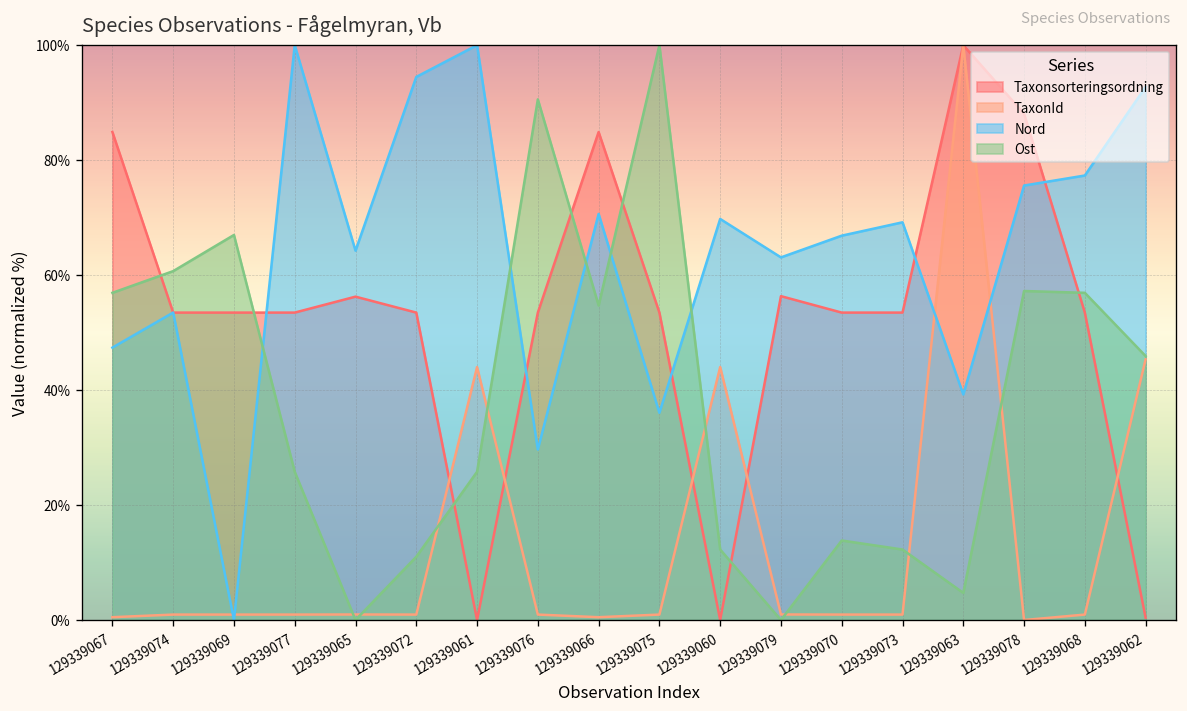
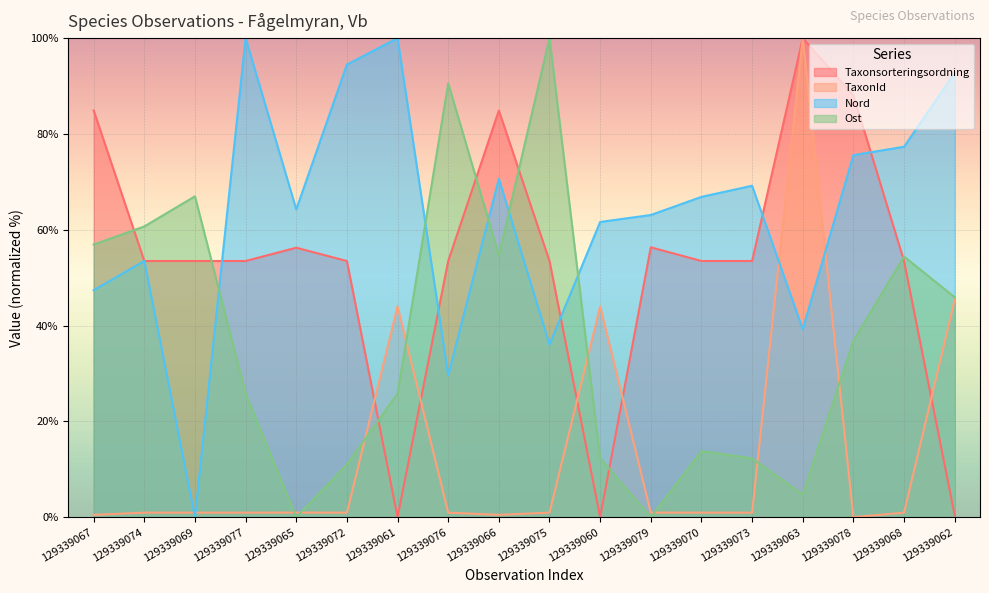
Nord, 129339060: 70% -> 62%
Ost, 129339078: 57% -> 37%
Ost, 129339068: 57% -> 54%
